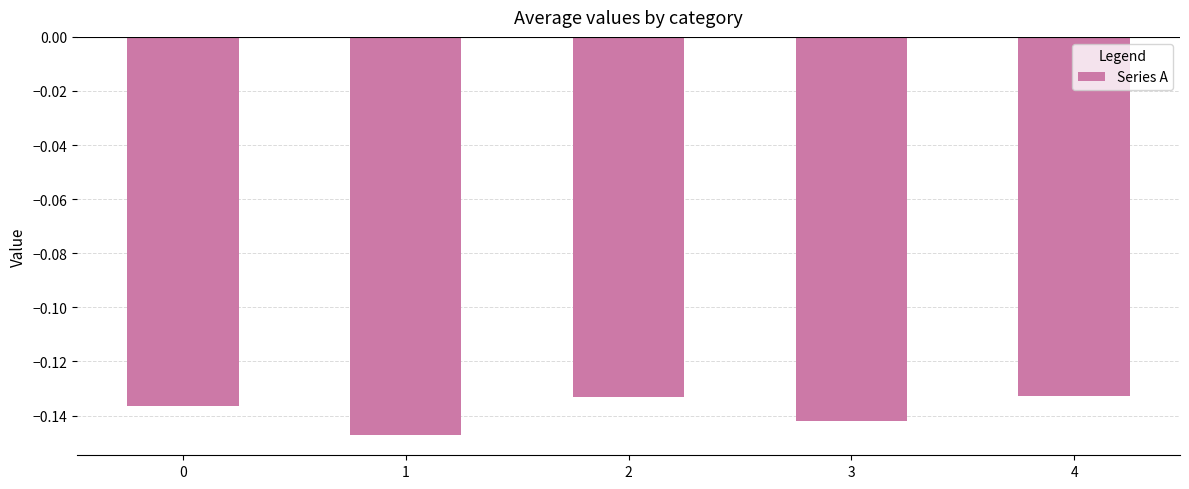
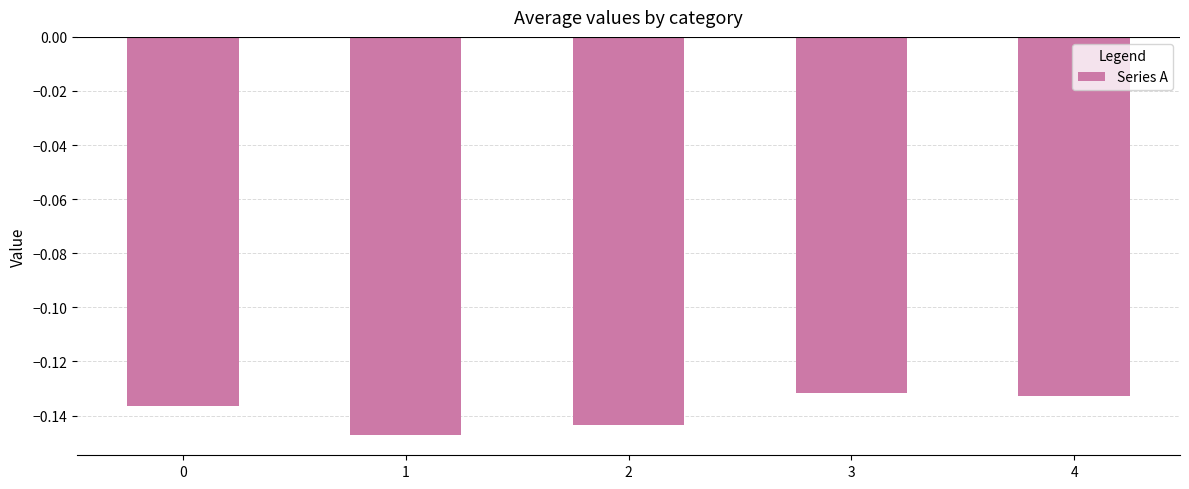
2: -0.133 -> -0.143
3: -0.142 -> -0.132
